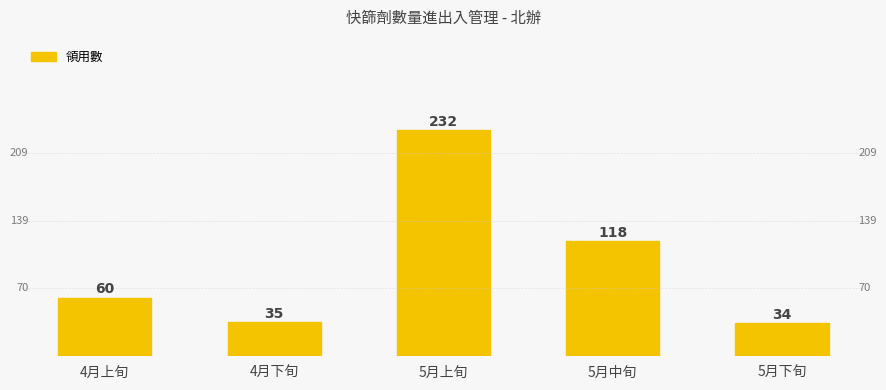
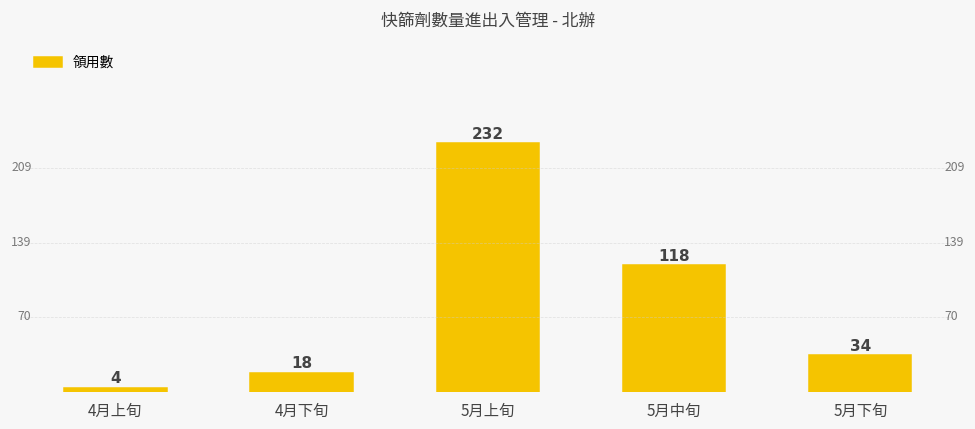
4月上旬: 60 -> 4
4月下旬: 35 -> 18
